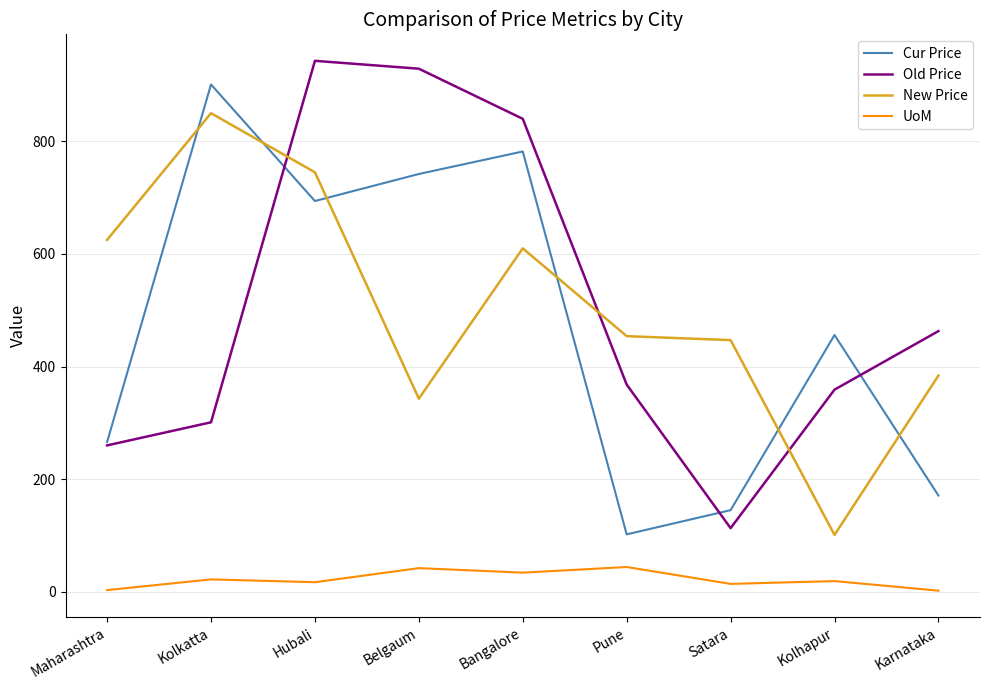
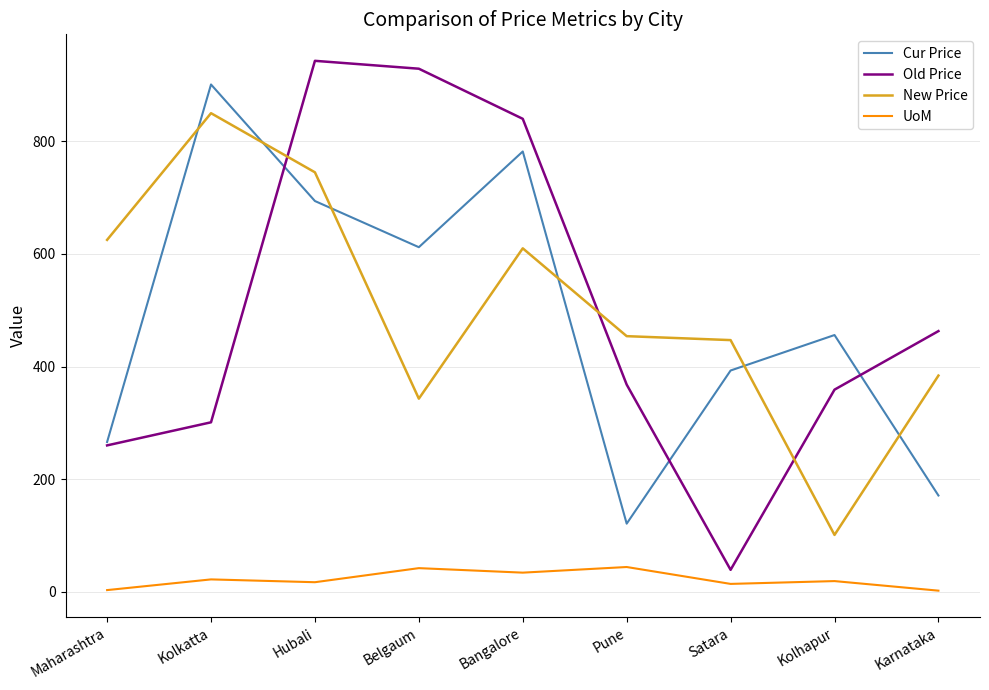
Cur Price, Belgaum: 740 -> 610
Cur Price, Pune: 100 -> 120
Cur Price, Satara: 150 -> 390
Old Price, Satara: 110 -> 40
